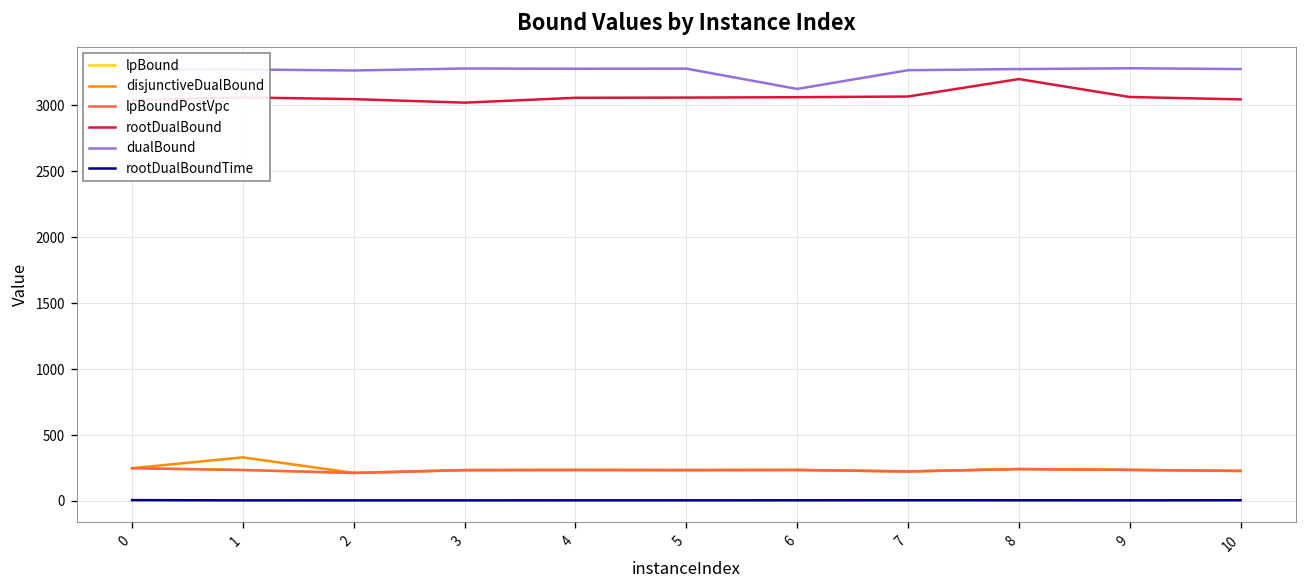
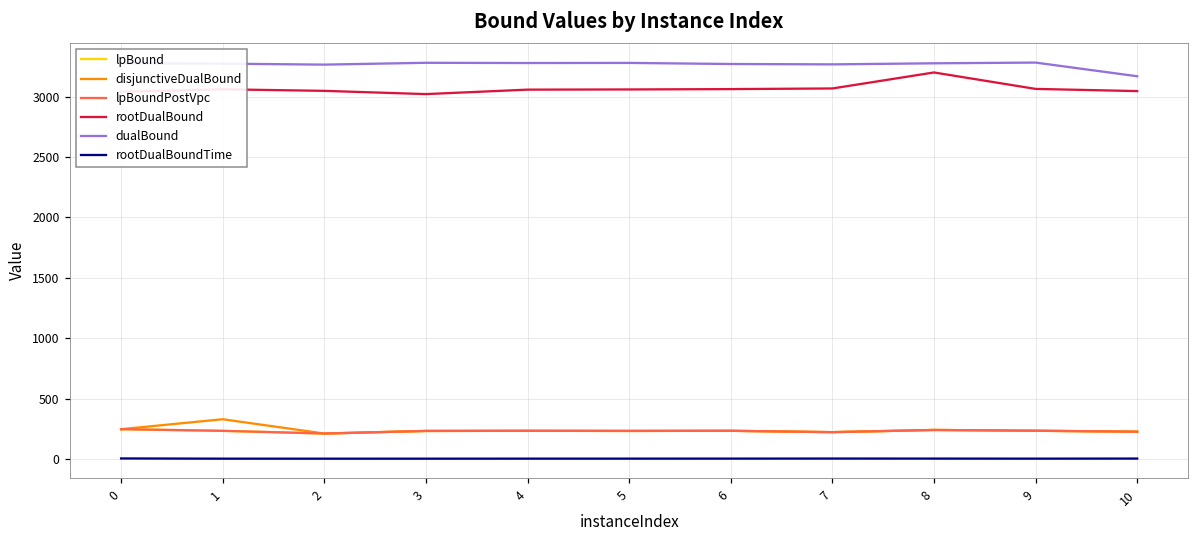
dualBound, 6: 3120 -> 3270
dualBound, 10: 3270 -> 3170
